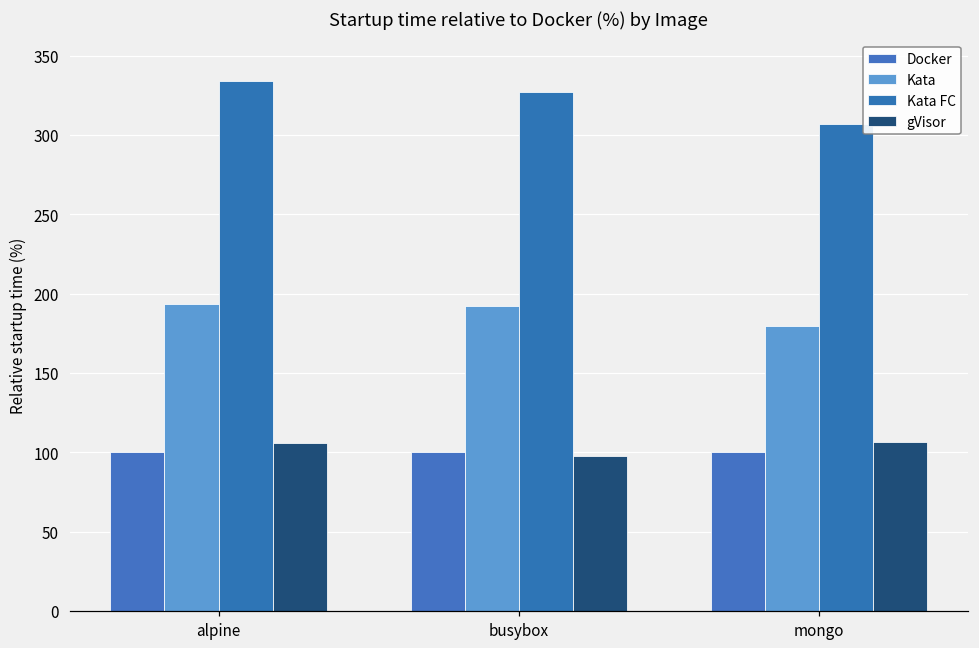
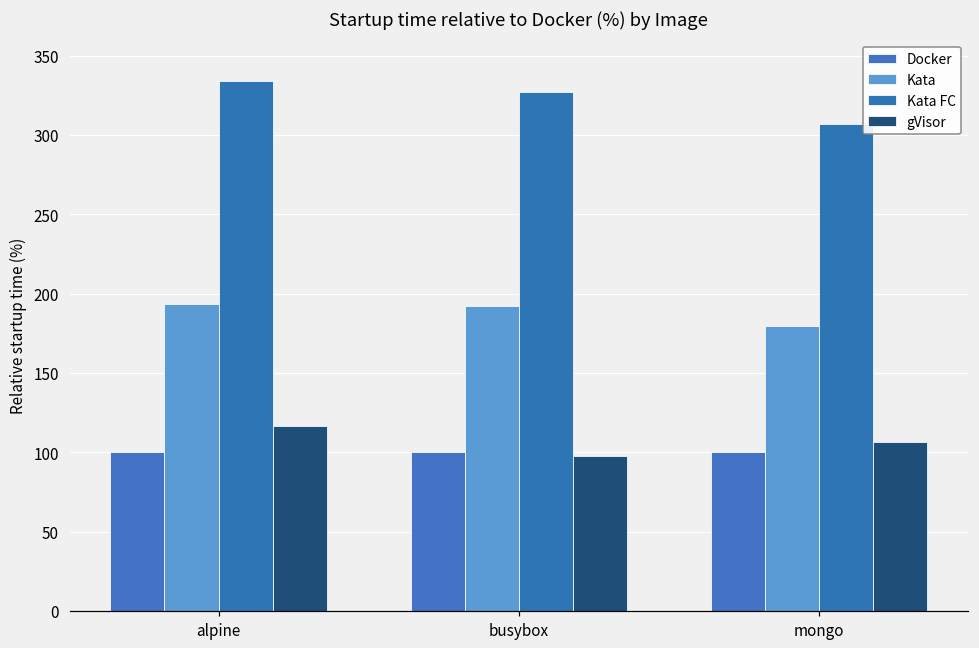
gVisor, alpine: 106 -> 116
